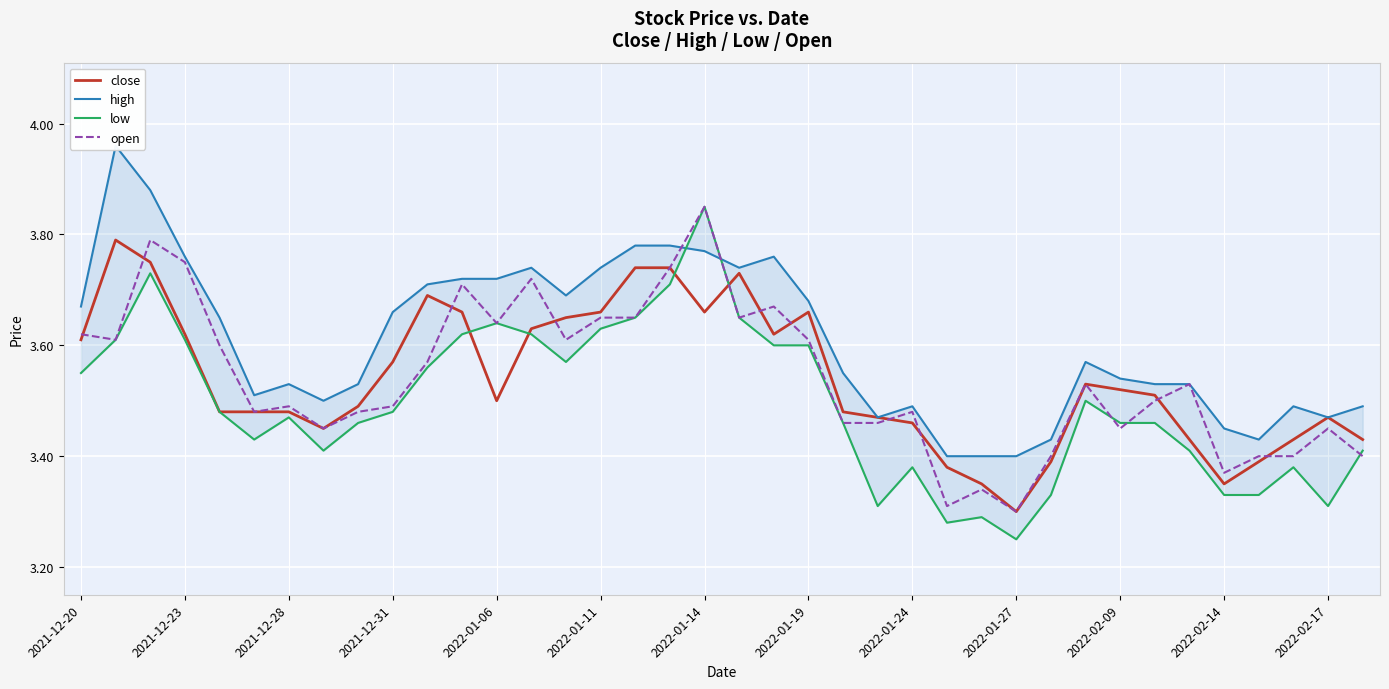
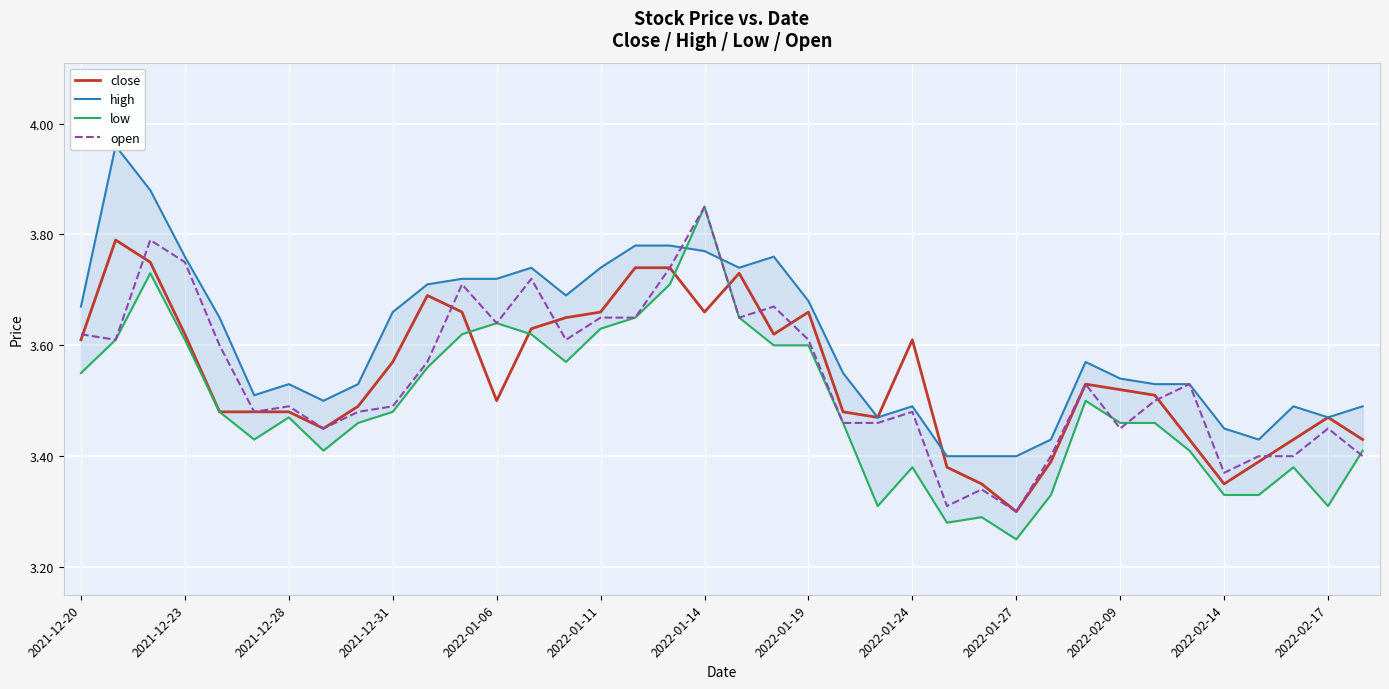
close, 2022-01-24: 3.46 -> 3.61
